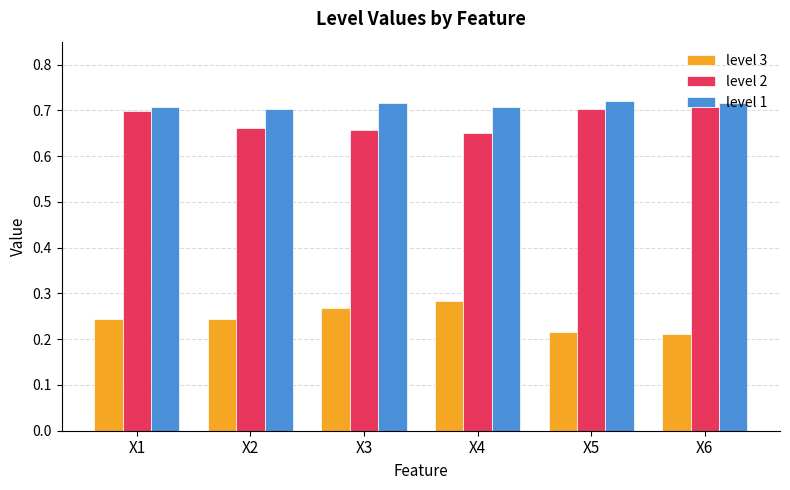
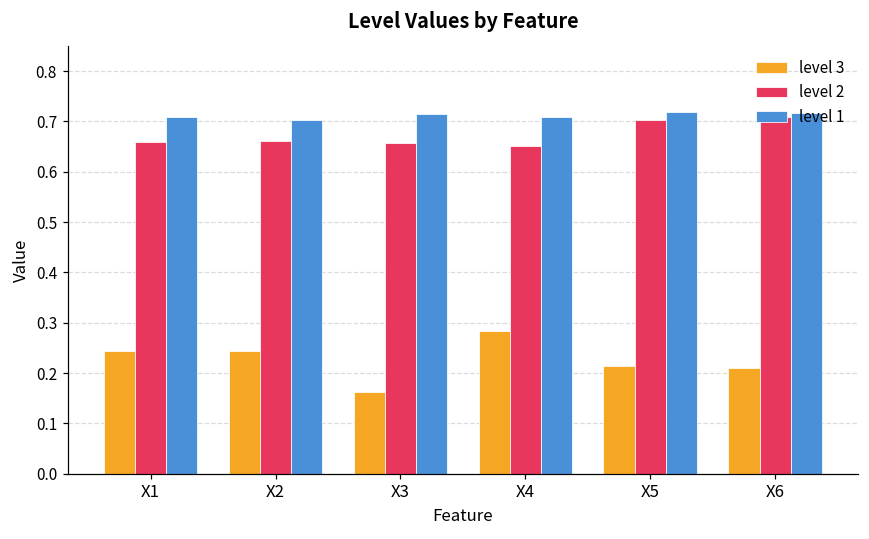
level 2, X1: 0.70 -> 0.66
level 3, X3: 0.27 -> 0.16
